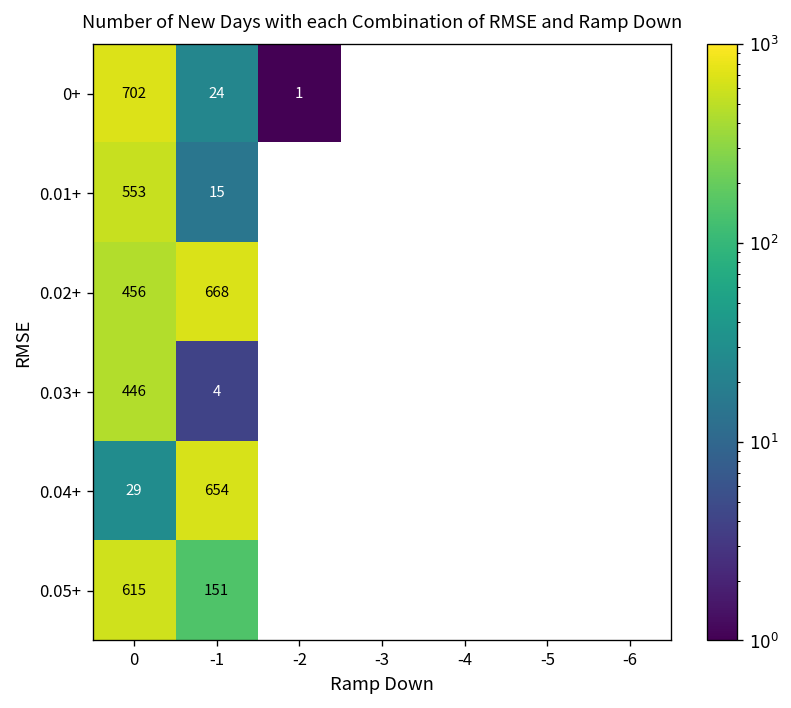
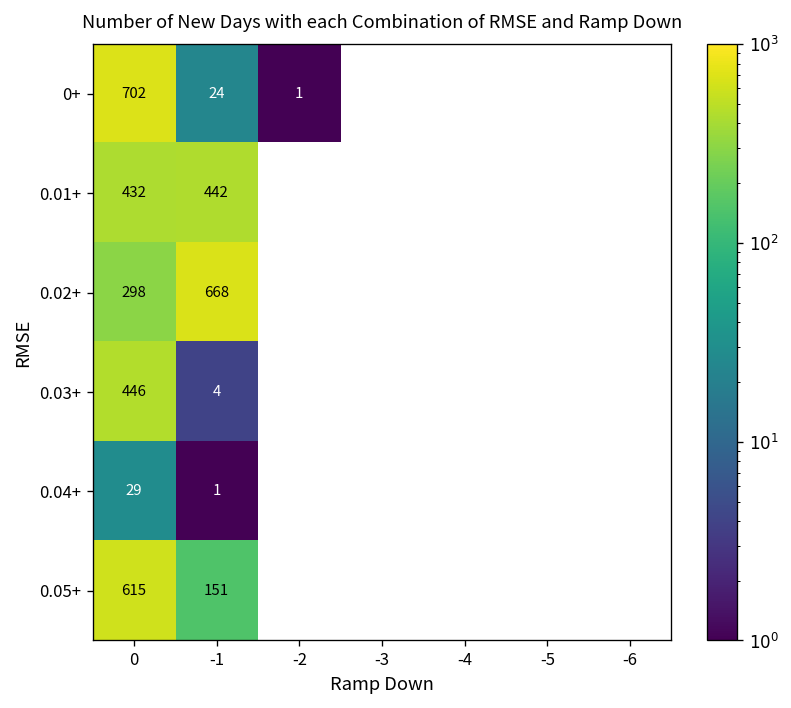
0.01+, 0: 553 -> 432
0.01+, -1: 15 -> 442
0.02+, 0: 456 -> 298
0.04+, -1: 654 -> 1
